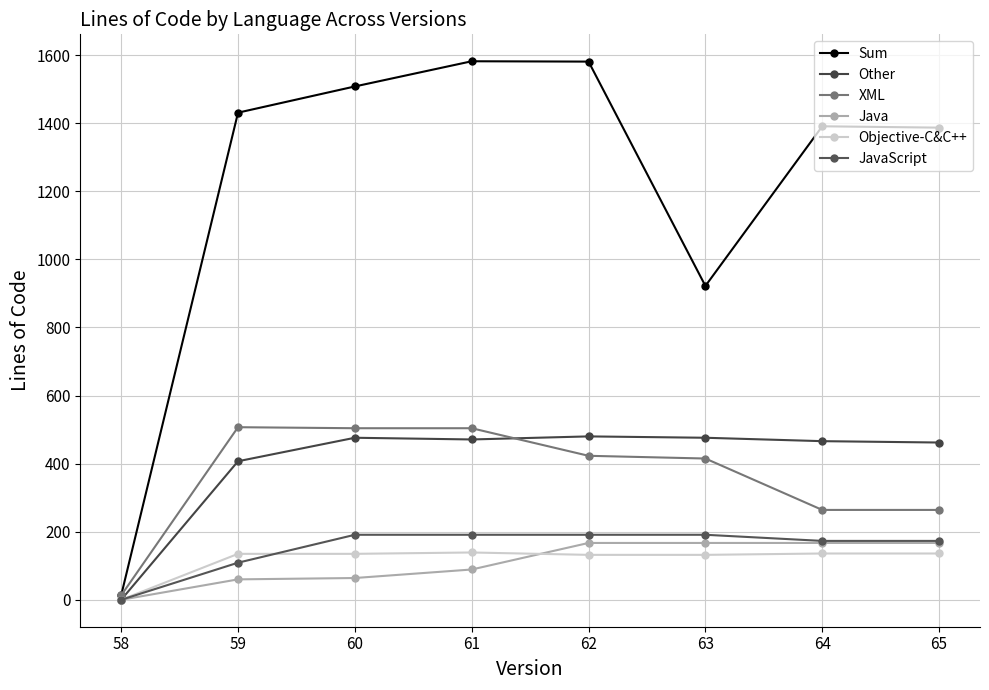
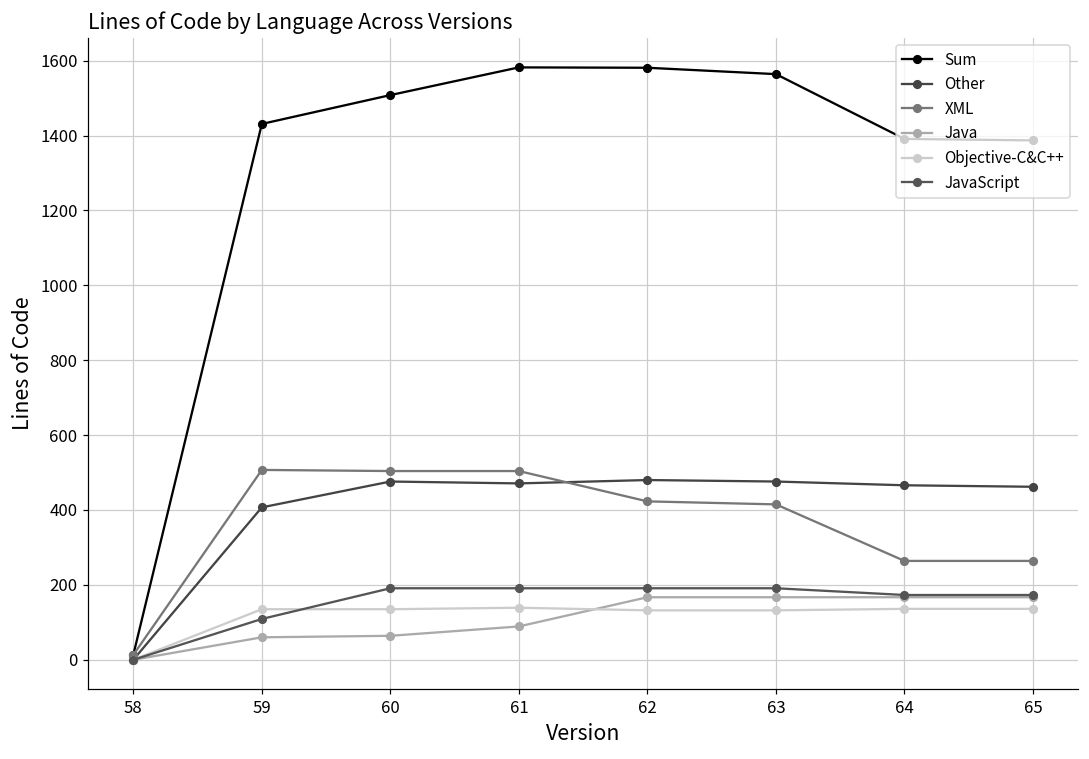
Sum, 63: 920 -> 1560
